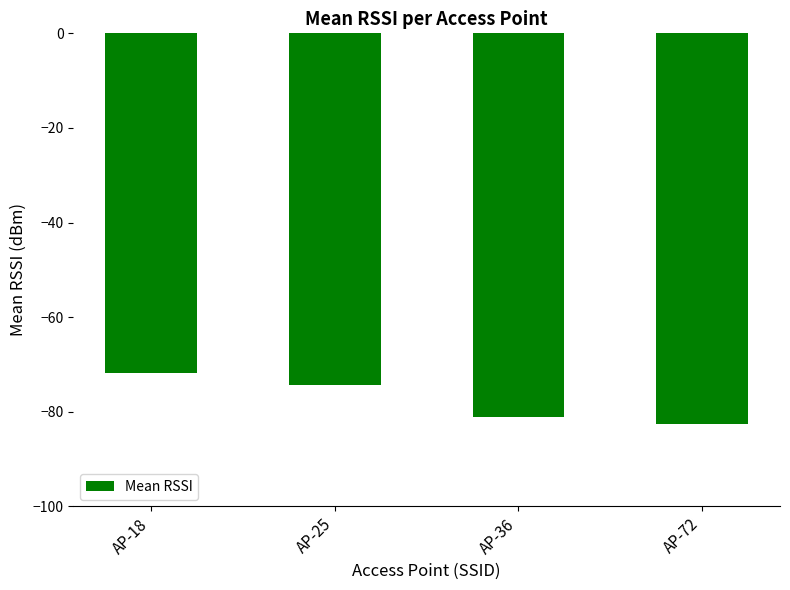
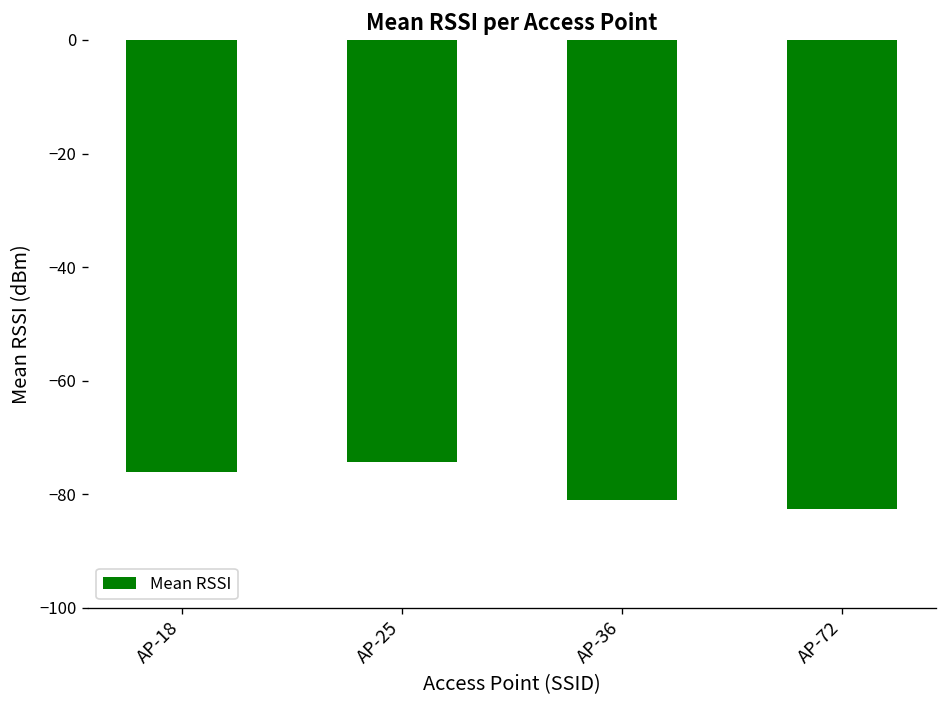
AP-18: -72 -> -76
